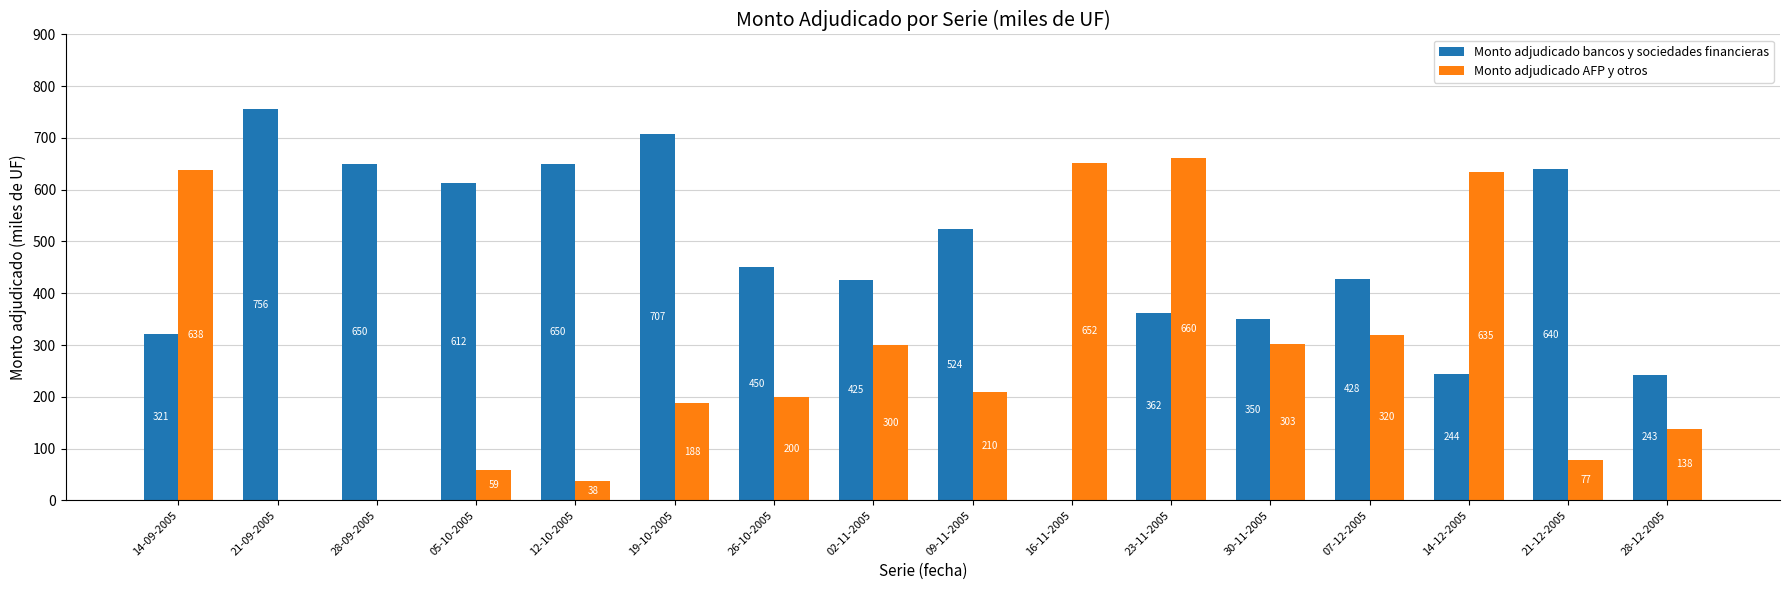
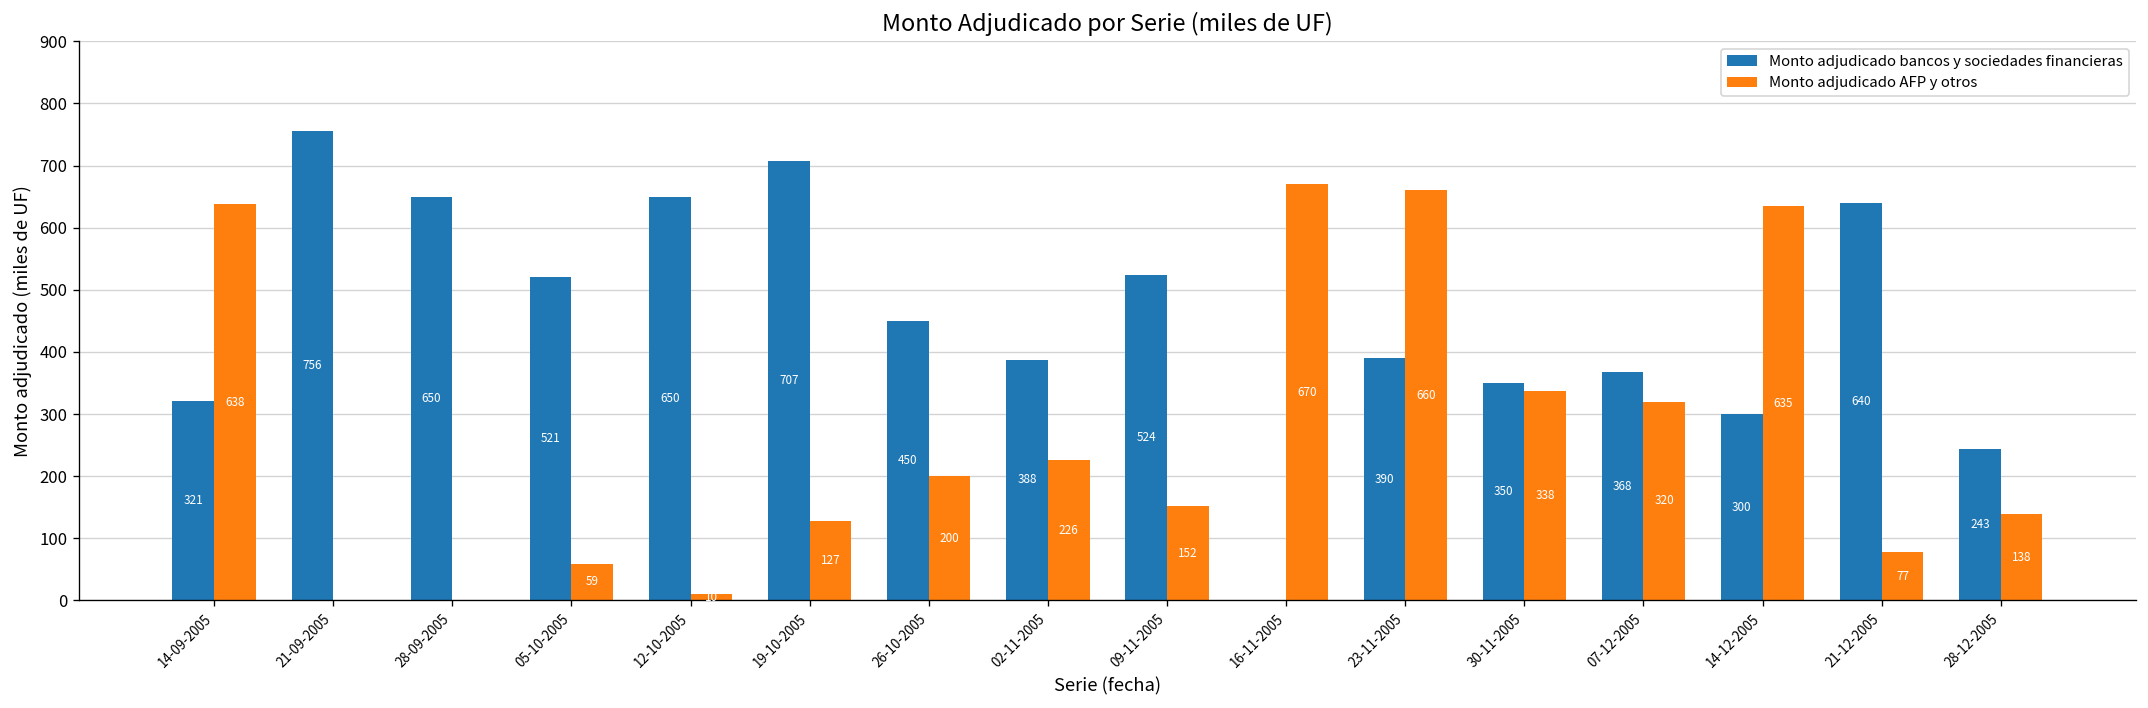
Monto adjudicado bancos y sociedades financieras, 05-10-2005: 612 -> 521
Monto adjudicado AFP y otros, 12-10-2005: 38 -> 10
Monto adjudicado AFP y otros, 19-10-2005: 188 -> 127
Monto adjudicado bancos y sociedades financieras, 02-11-2005: 425 -> 388
Monto adjudicado AFP y otros, 02-11-2005: 300 -> 226
Monto adjudicado AFP y otros, 09-11-2005: 210 -> 152
Monto adjudicado AFP y otros, 16-11-2005: 652 -> 670
Monto adjudicado bancos y sociedades financieras, 23-11-2005: 362 -> 390
Monto adjudicado AFP y otros, 30-11-2005: 303 -> 338
Monto adjudicado bancos y sociedades financieras, 07-12-2005: 428 -> 368
Monto adjudicado bancos y sociedades financieras, 14-12-2005: 244 -> 300
